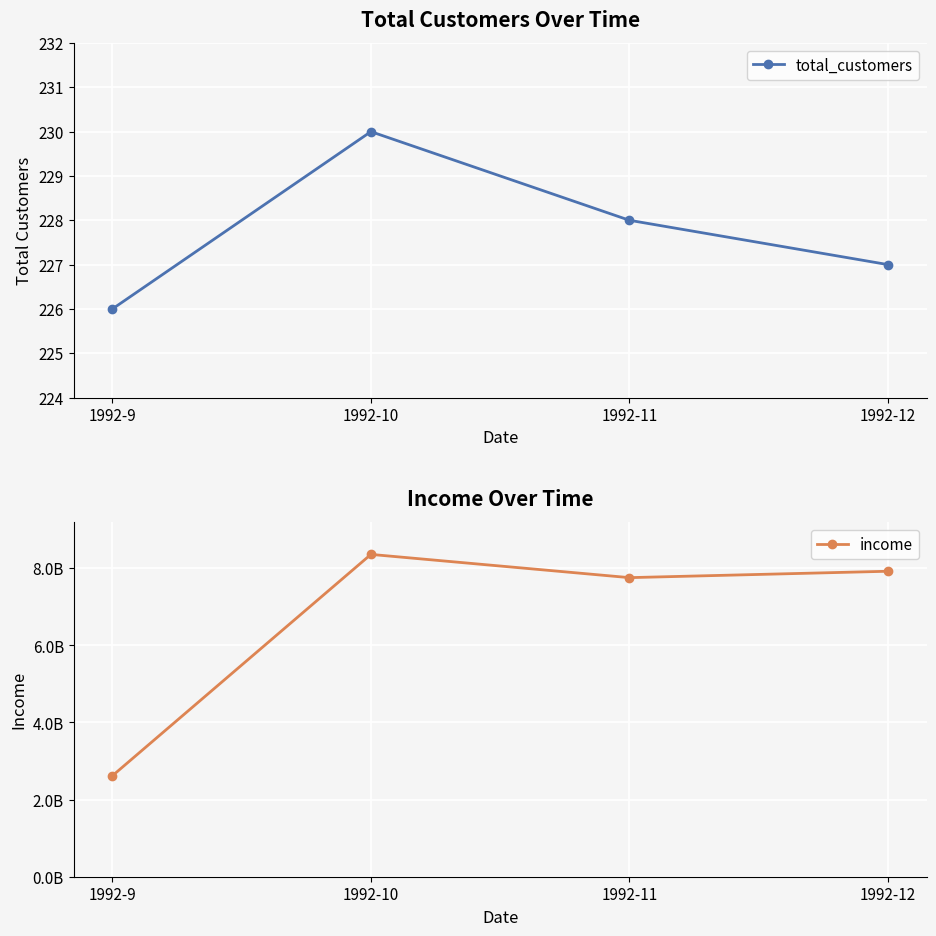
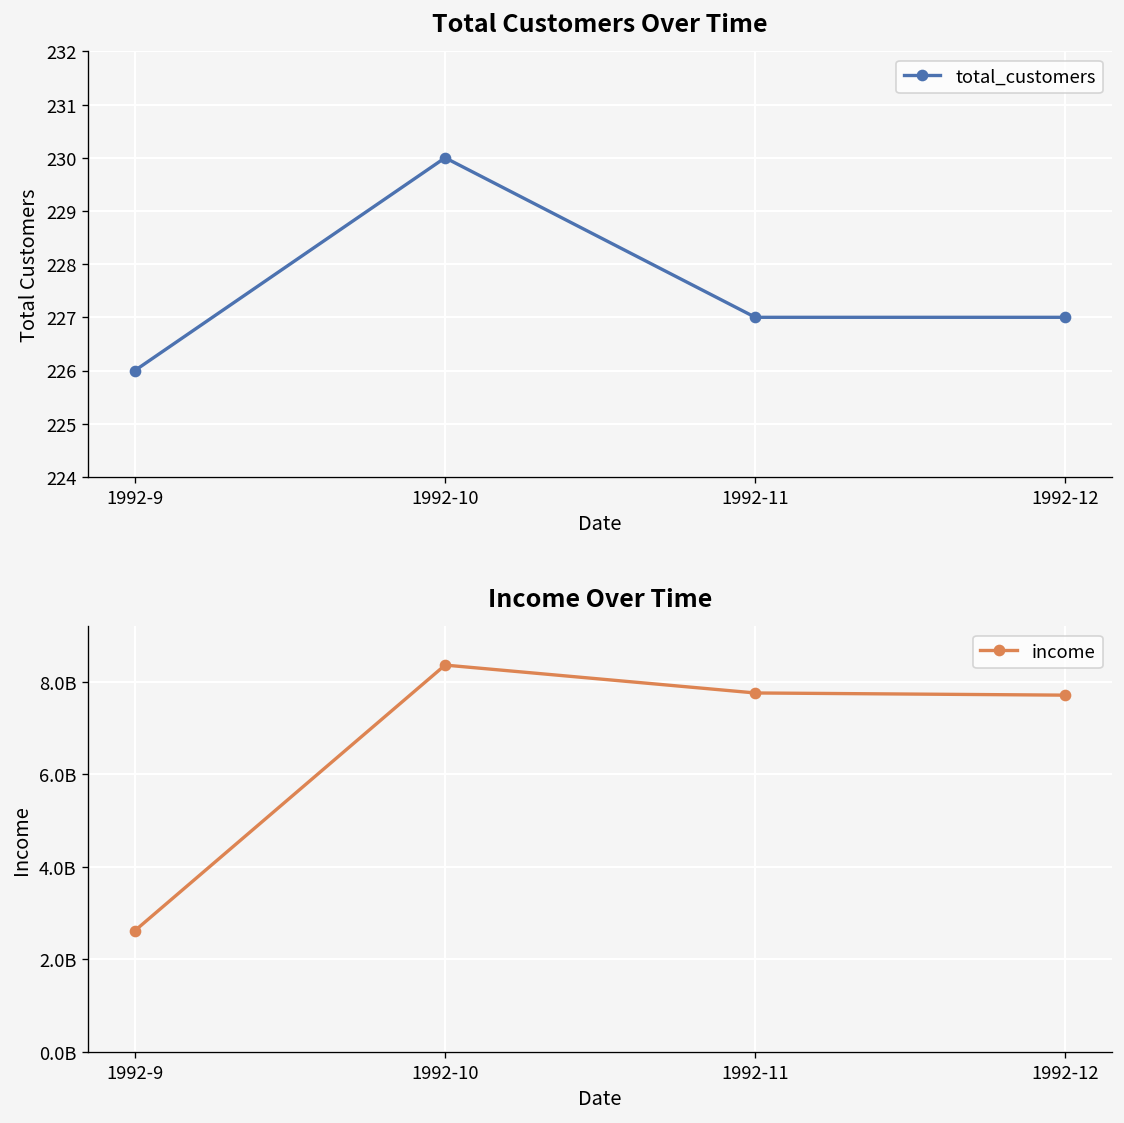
Total Customers Over Time, 1992-11: 228 -> 227
Income Over Time, 1992-12: 7900000000 -> 7700000000
